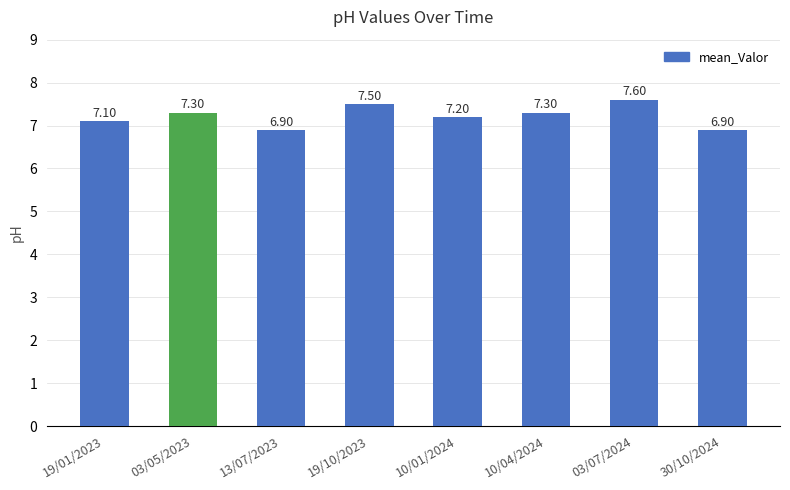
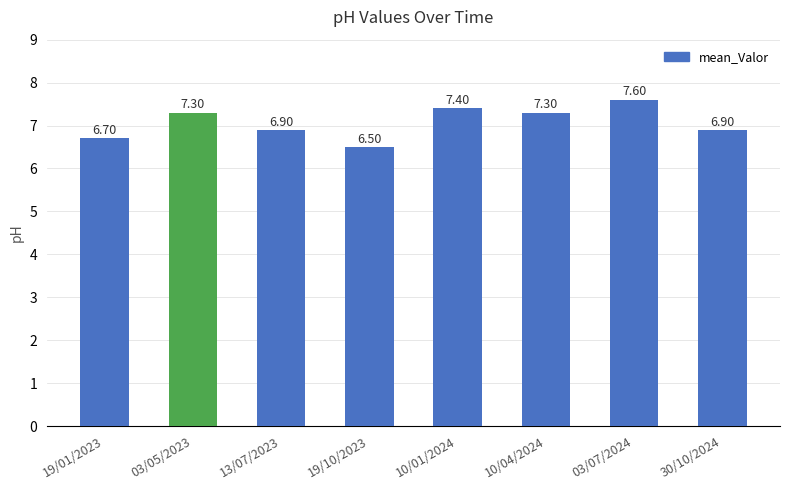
19/01/2023: 7.10 -> 6.70
19/10/2023: 7.50 -> 6.50
10/01/2024: 7.20 -> 7.40
